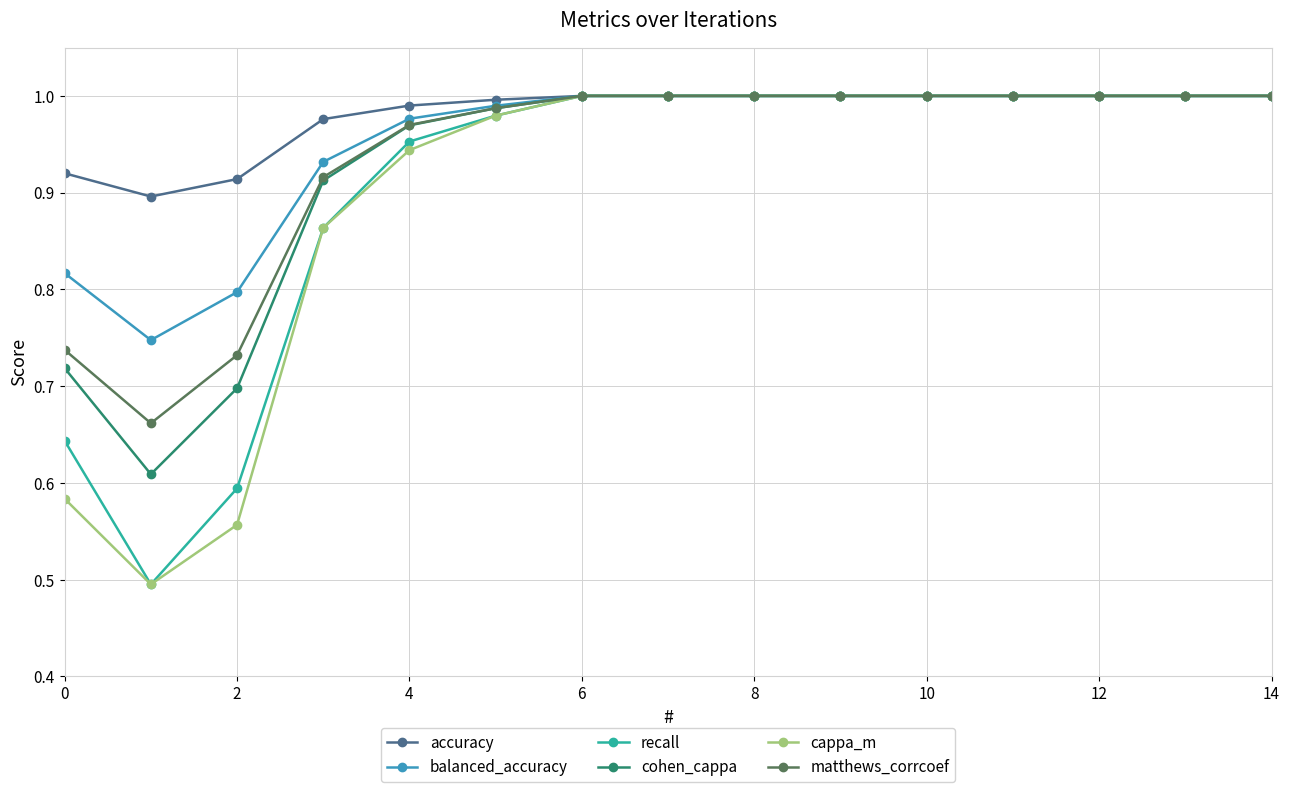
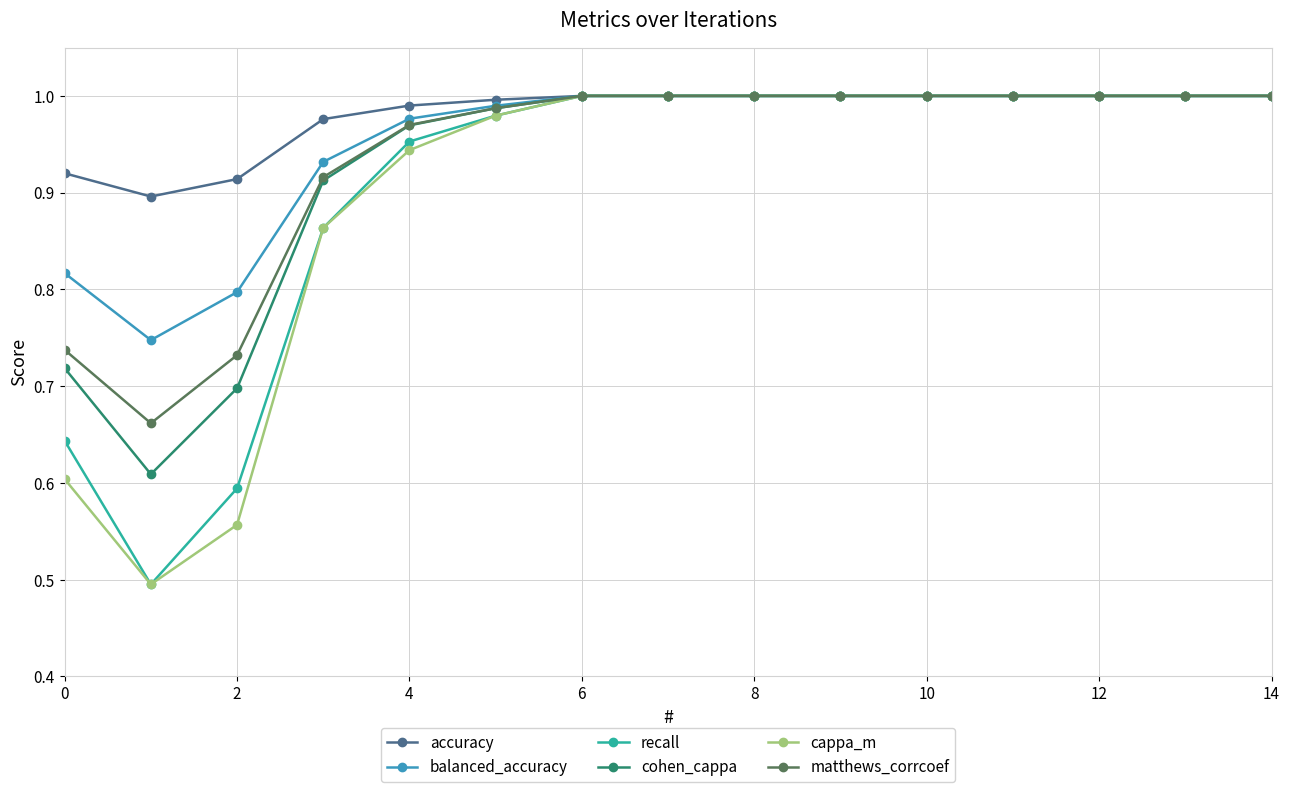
cappa_m, 0: 0.58 -> 0.60
